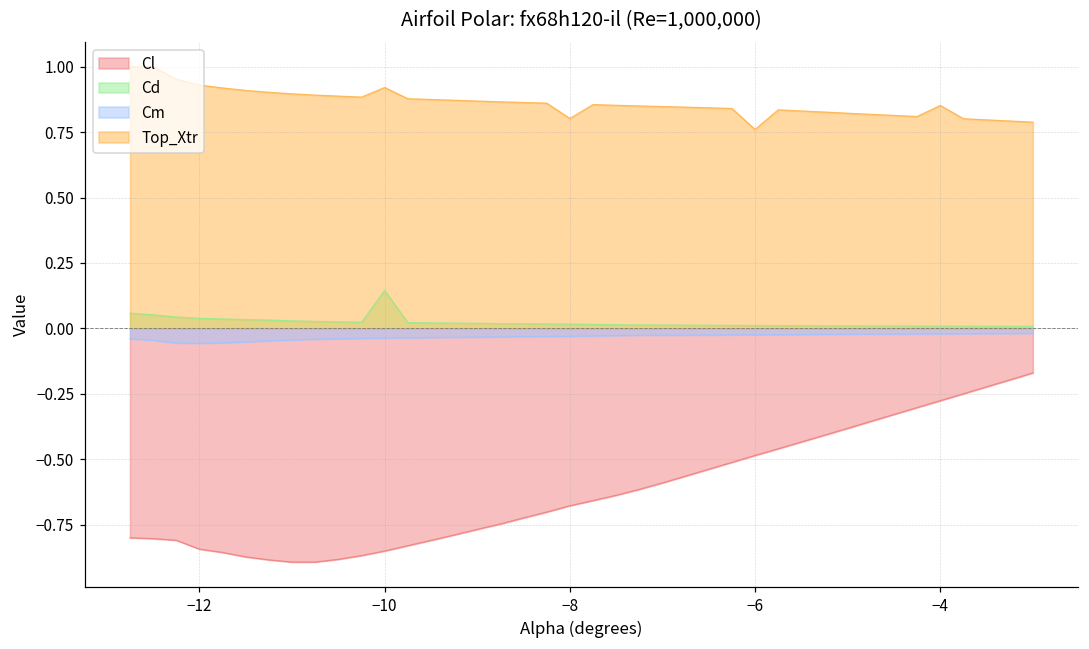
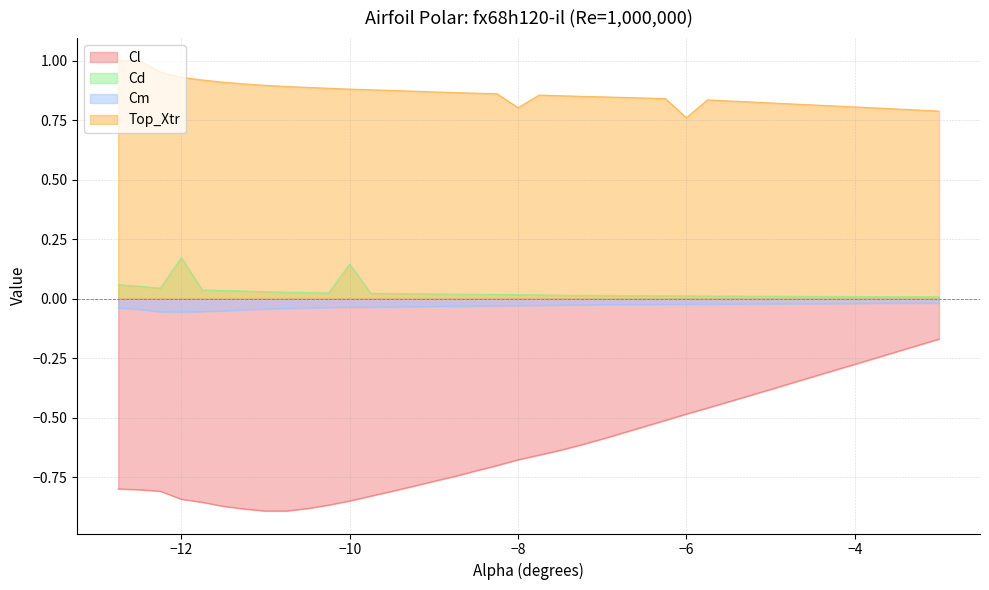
Cd, −12: 0.04 -> 0.17
Top_Xtr, −10: 0.92 -> 0.88
Top_Xtr, −4: 0.85 -> 0.81
